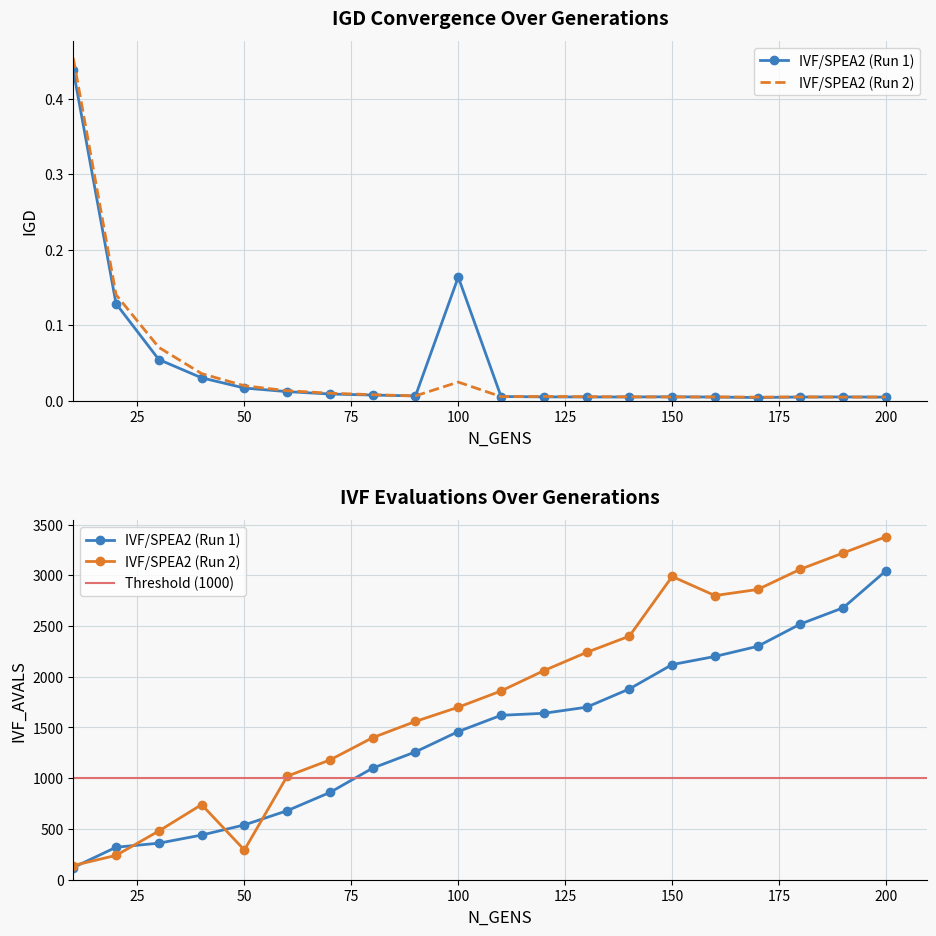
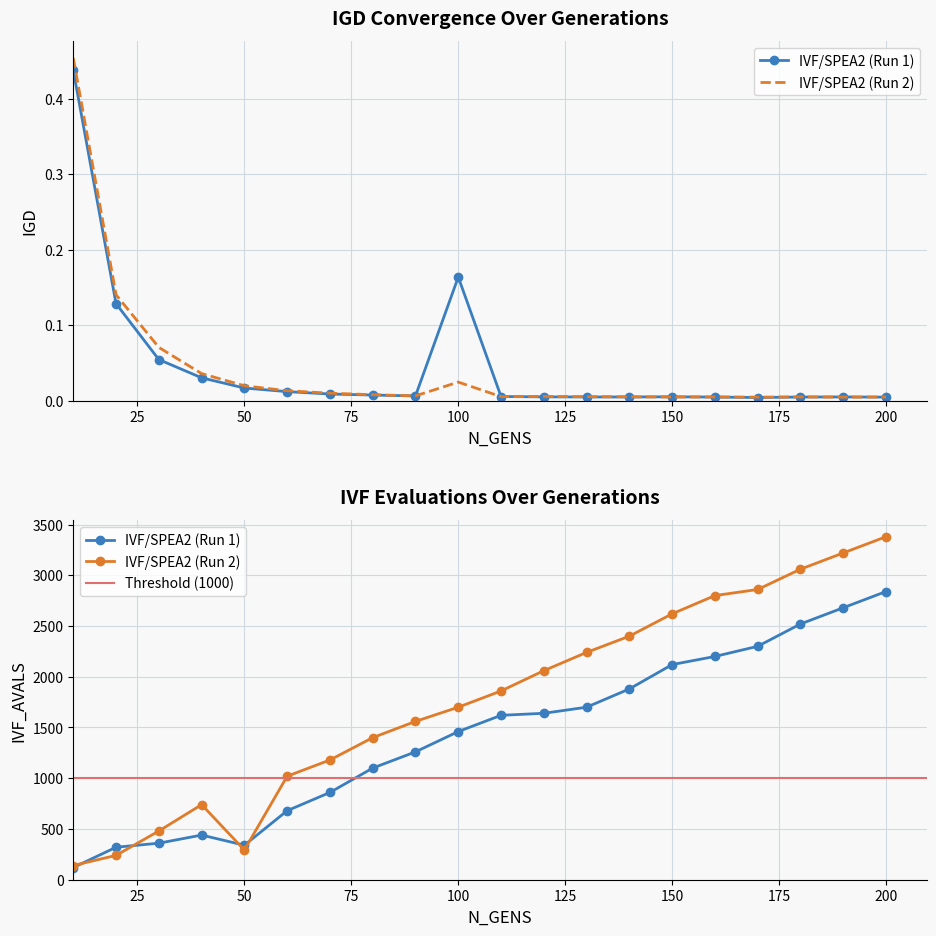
IVF Evaluations Over Generations, IVF/SPEA2 (Run 1), 50: 540 -> 340
IVF Evaluations Over Generations, IVF/SPEA2 (Run 2), 150: 2990 -> 2620
IVF Evaluations Over Generations, IVF/SPEA2 (Run 1), 200: 3050 -> 2840
